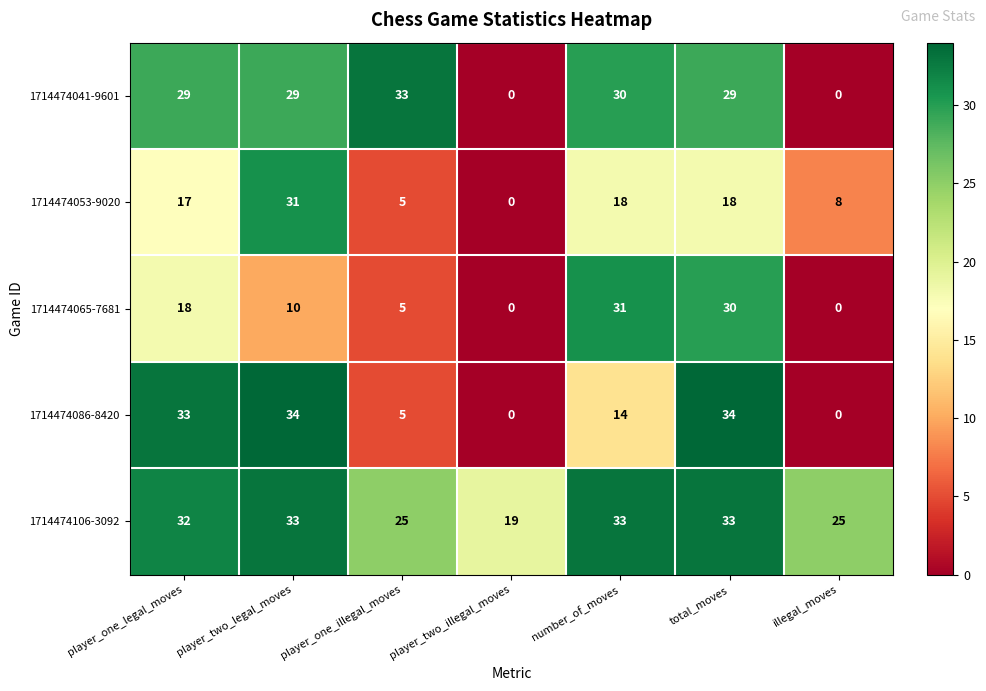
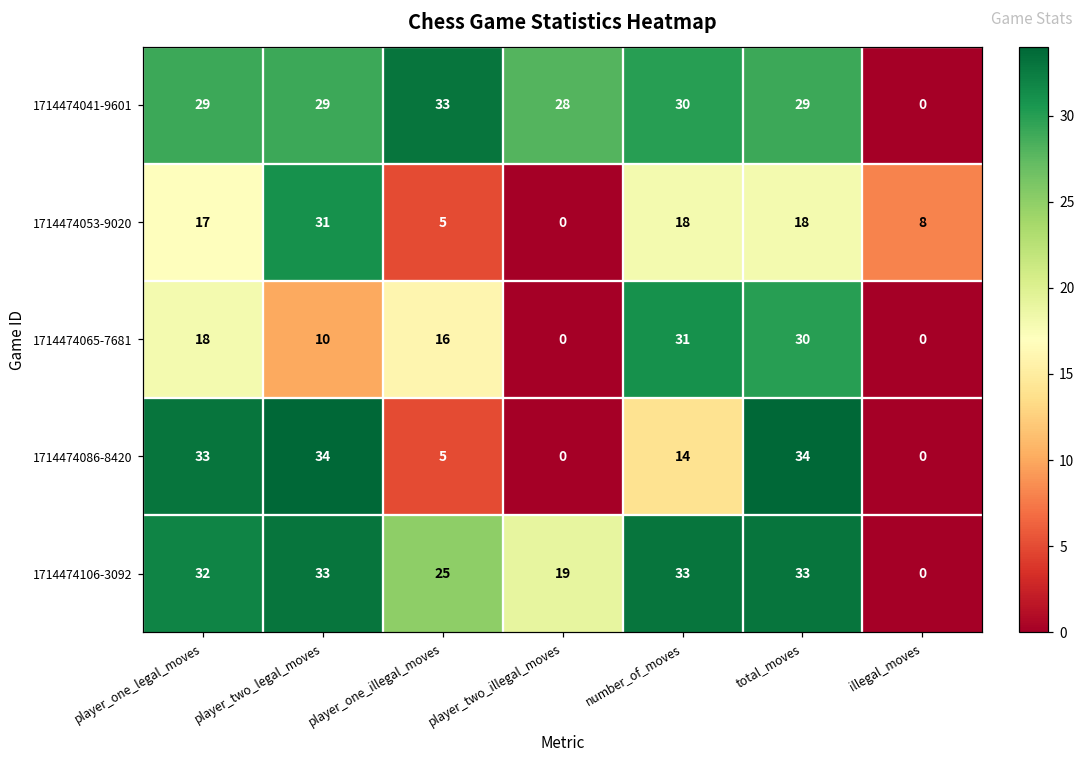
1714474041-9601, player_two_illegal_moves: 0 -> 28
1714474065-7681, player_one_illegal_moves: 5 -> 16
1714474106-3092, illegal_moves: 25 -> 0
